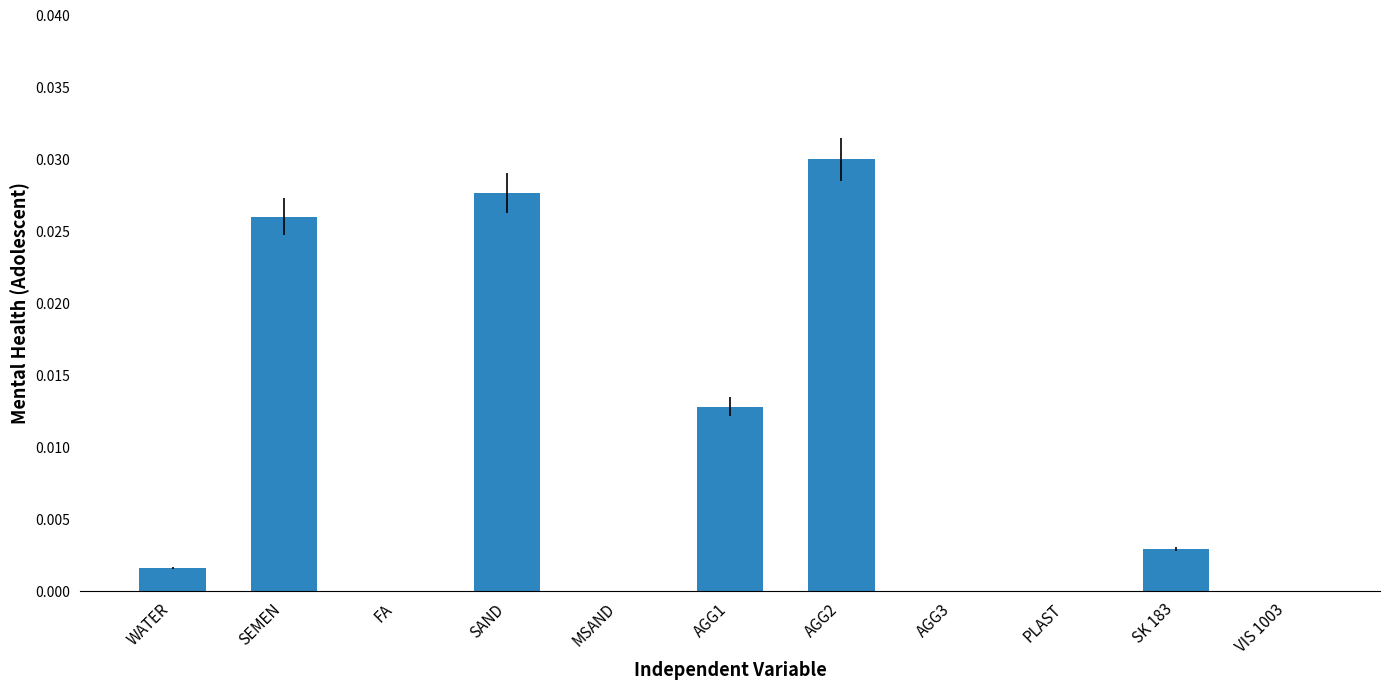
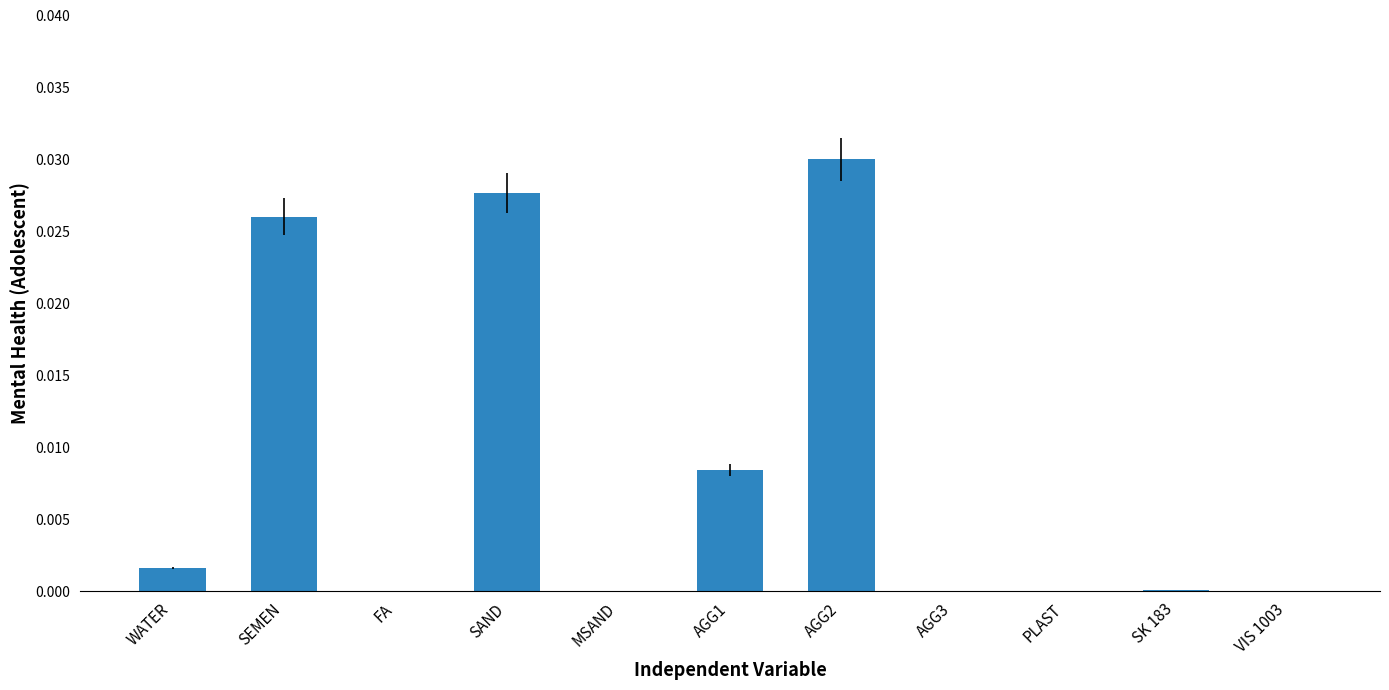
AGG1: 0.0128 -> 0.0084
SK 183: 0.0029 -> 0.0001
